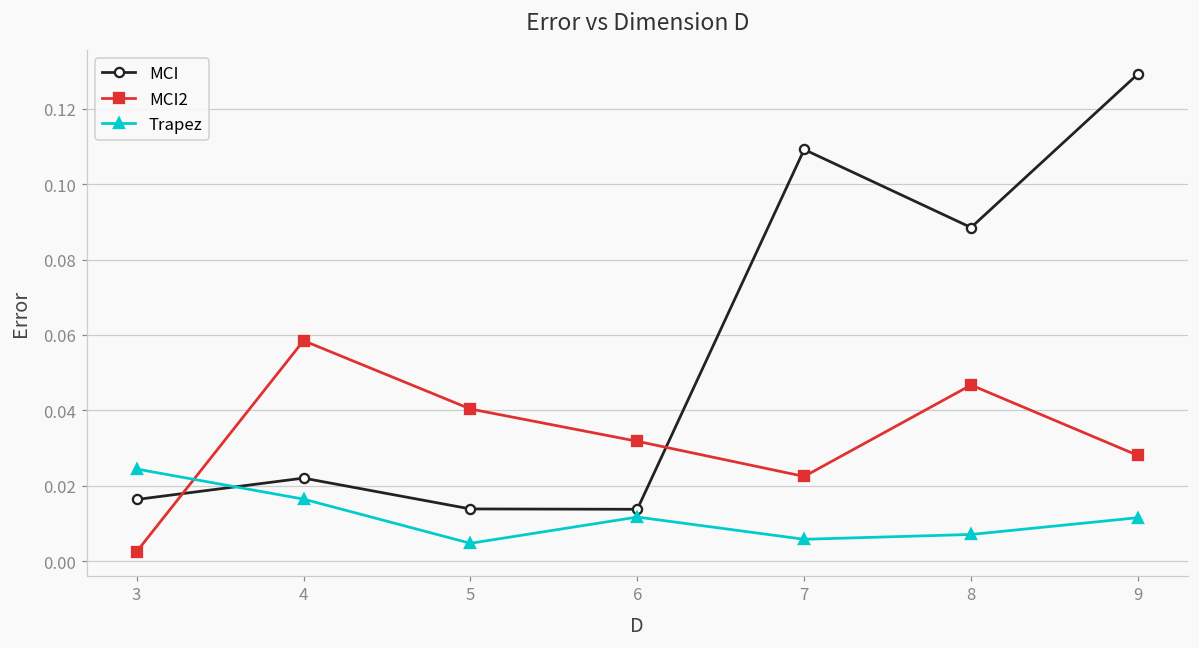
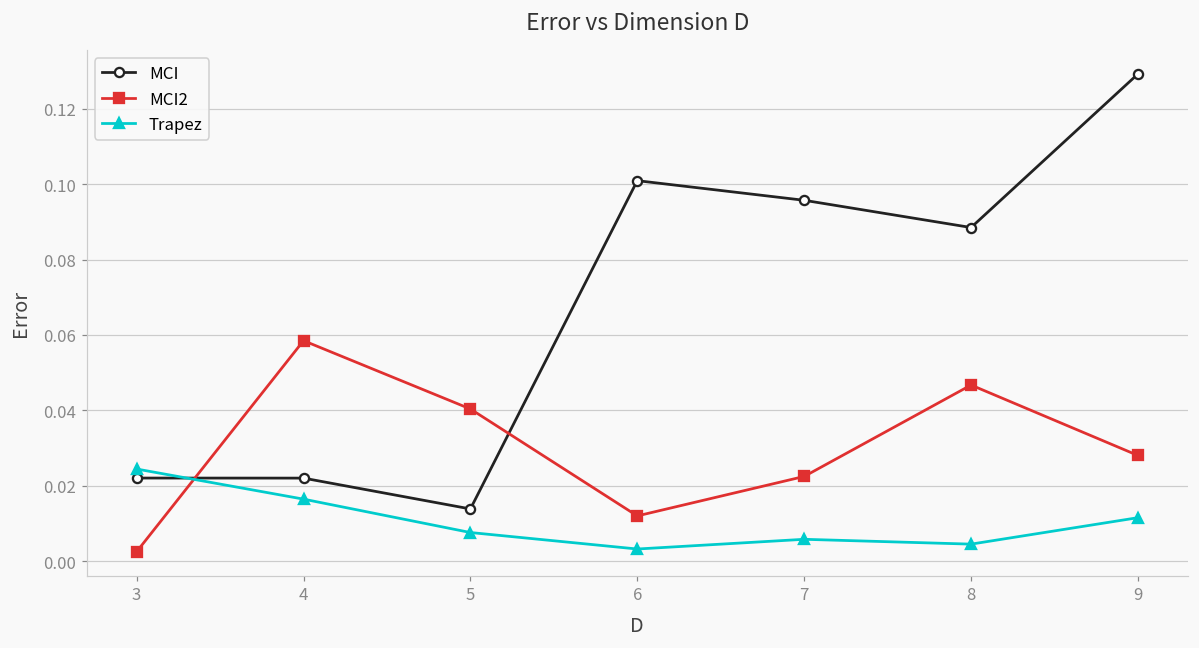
MCI, 3: 0.016 -> 0.022
Trapez, 5: 0.005 -> 0.008
MCI, 6: 0.014 -> 0.101
MCI2, 6: 0.032 -> 0.012
Trapez, 6: 0.012 -> 0.003
MCI, 7: 0.109 -> 0.096
Trapez, 8: 0.007 -> 0.004
